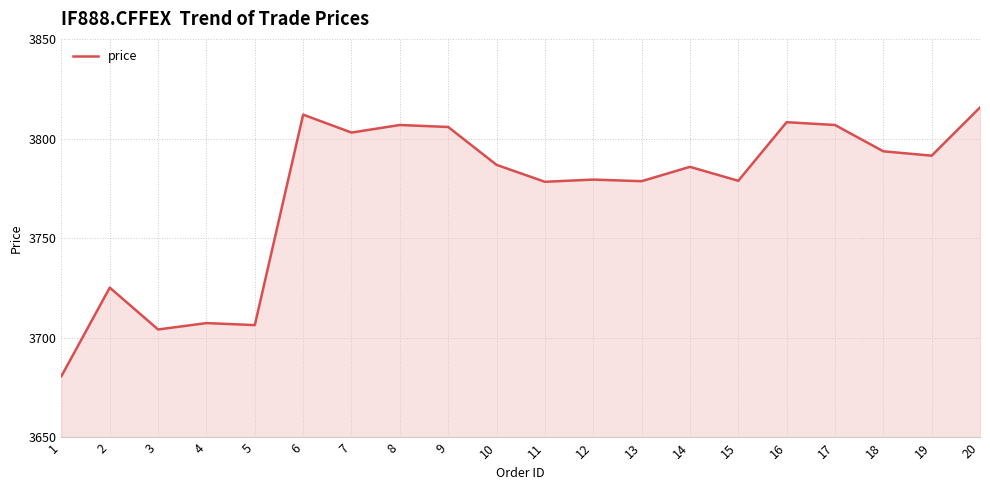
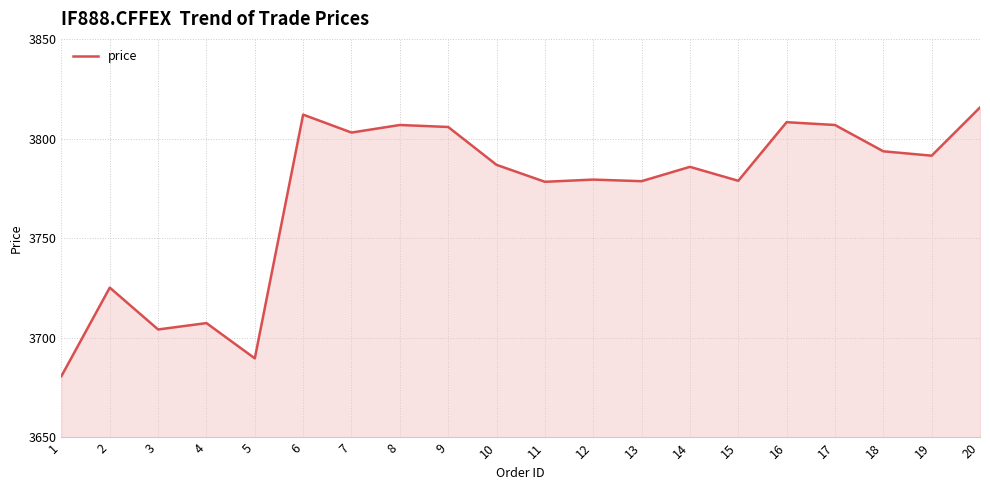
5: 3706 -> 3690
